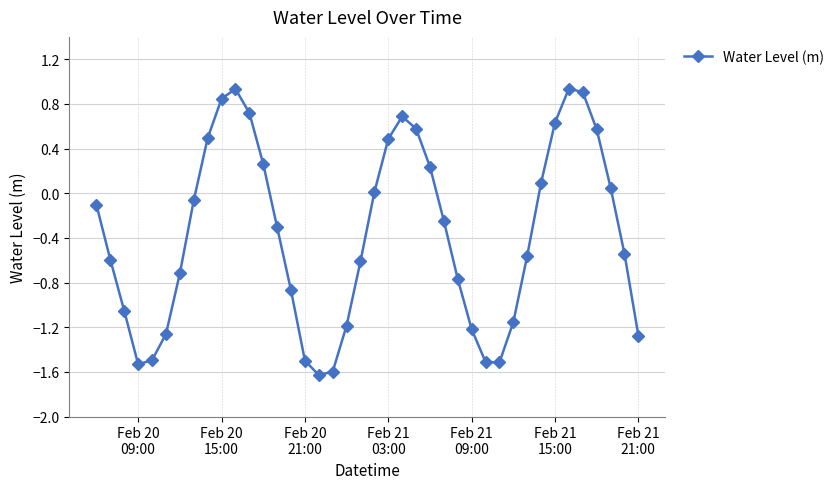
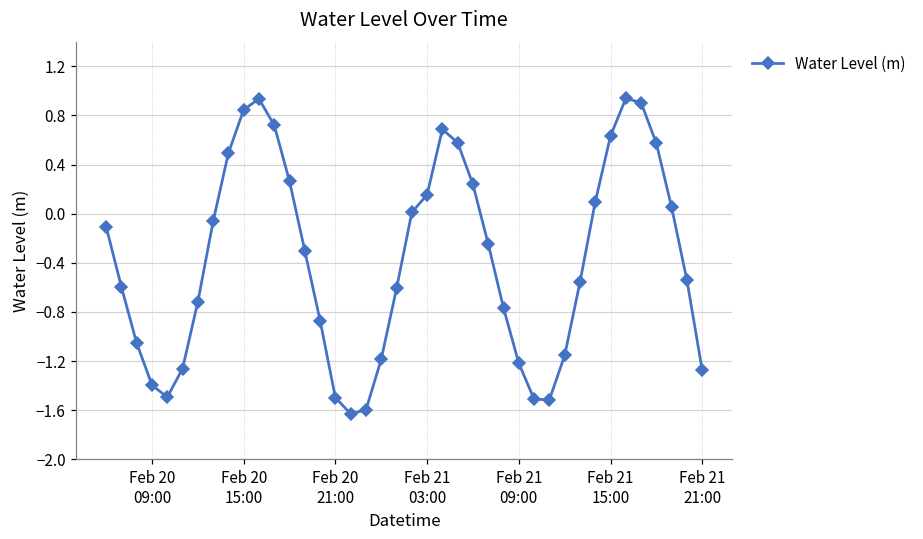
Feb 20 09:00: -1.53 -> -1.40
Feb 21 03:00: 0.49 -> 0.15
